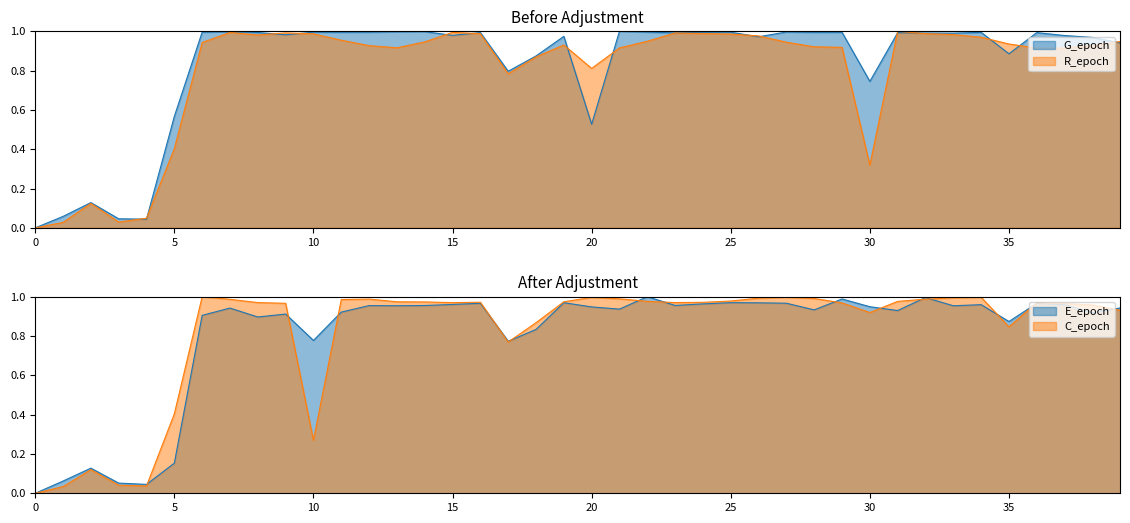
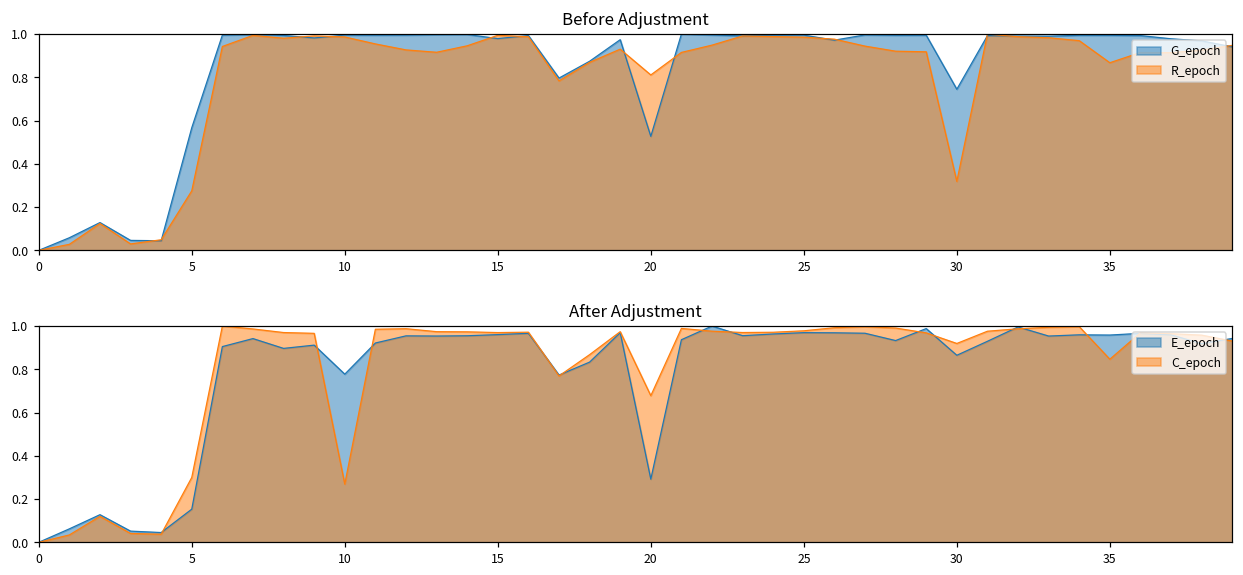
Before Adjustment, R_epoch, 5: 0.40 -> 0.28
Before Adjustment, G_epoch, 35: 0.89 -> 0.99
Before Adjustment, R_epoch, 35: 0.94 -> 0.87
After Adjustment, C_epoch, 5: 0.40 -> 0.30
After Adjustment, E_epoch, 20: 0.95 -> 0.29
After Adjustment, C_epoch, 20: 1.00 -> 0.68
After Adjustment, E_epoch, 30: 0.95 -> 0.86
After Adjustment, E_epoch, 35: 0.87 -> 0.96
